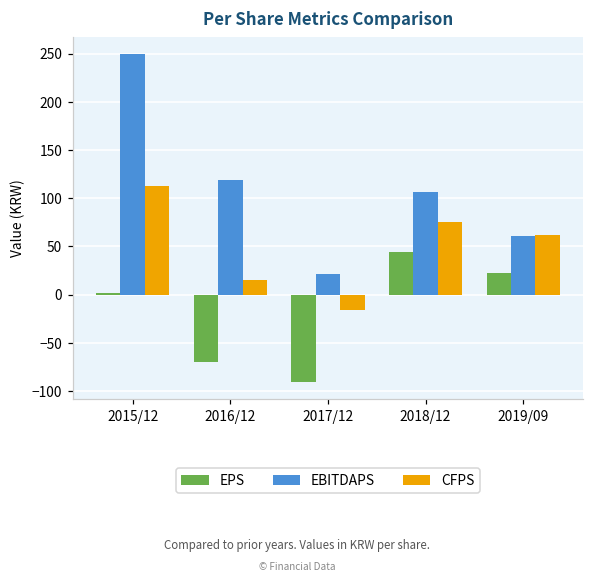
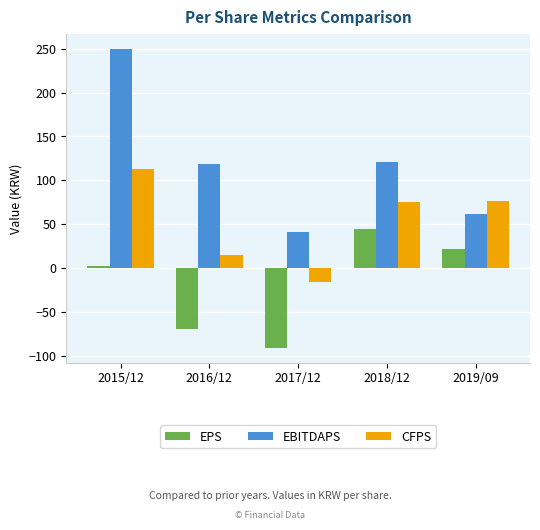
EBITDAPS, 2017/12: 20 -> 40
EBITDAPS, 2018/12: 110 -> 120
CFPS, 2019/09: 60 -> 80
